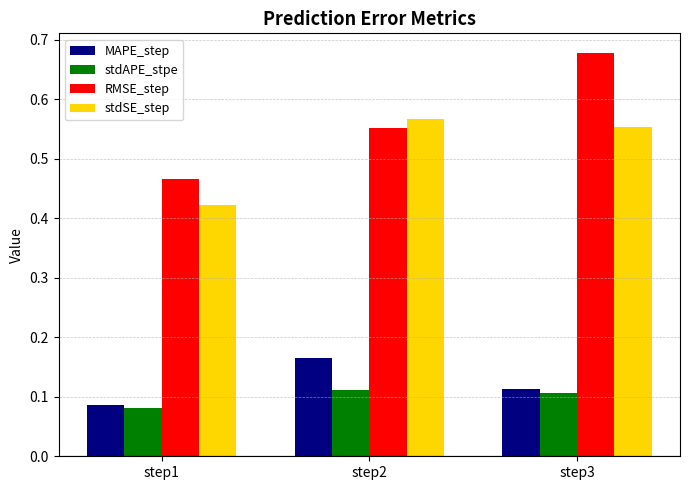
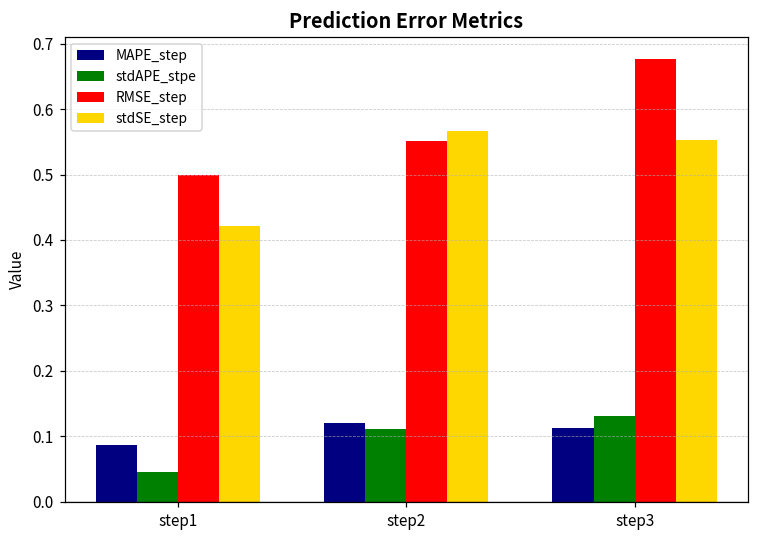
stdAPE_stpe, step1: 0.08 -> 0.05
RMSE_step, step1: 0.47 -> 0.50
MAPE_step, step2: 0.17 -> 0.12
stdAPE_stpe, step3: 0.11 -> 0.13
